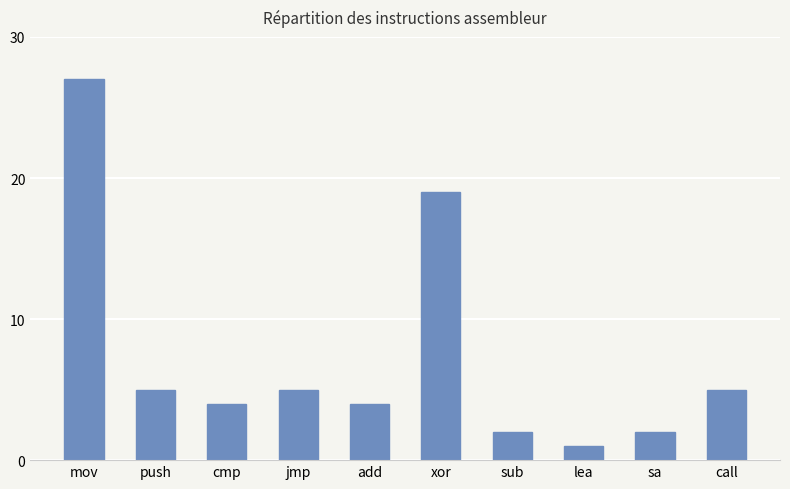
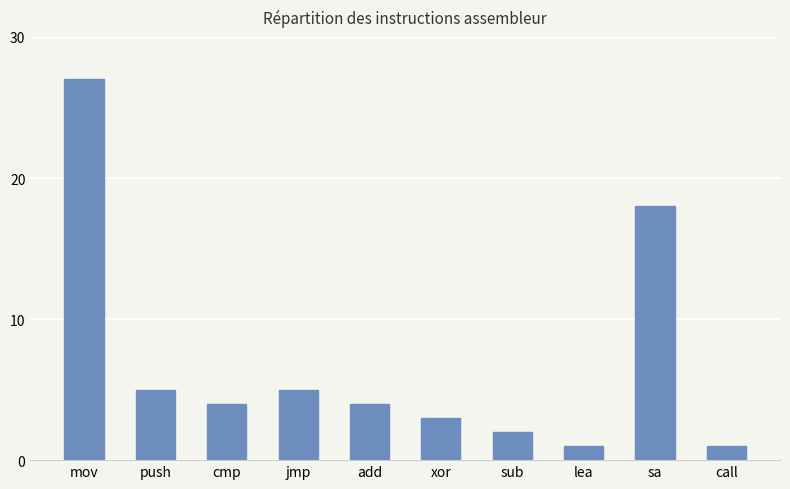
xor: 19 -> 3
sa: 2 -> 18
call: 5 -> 1
